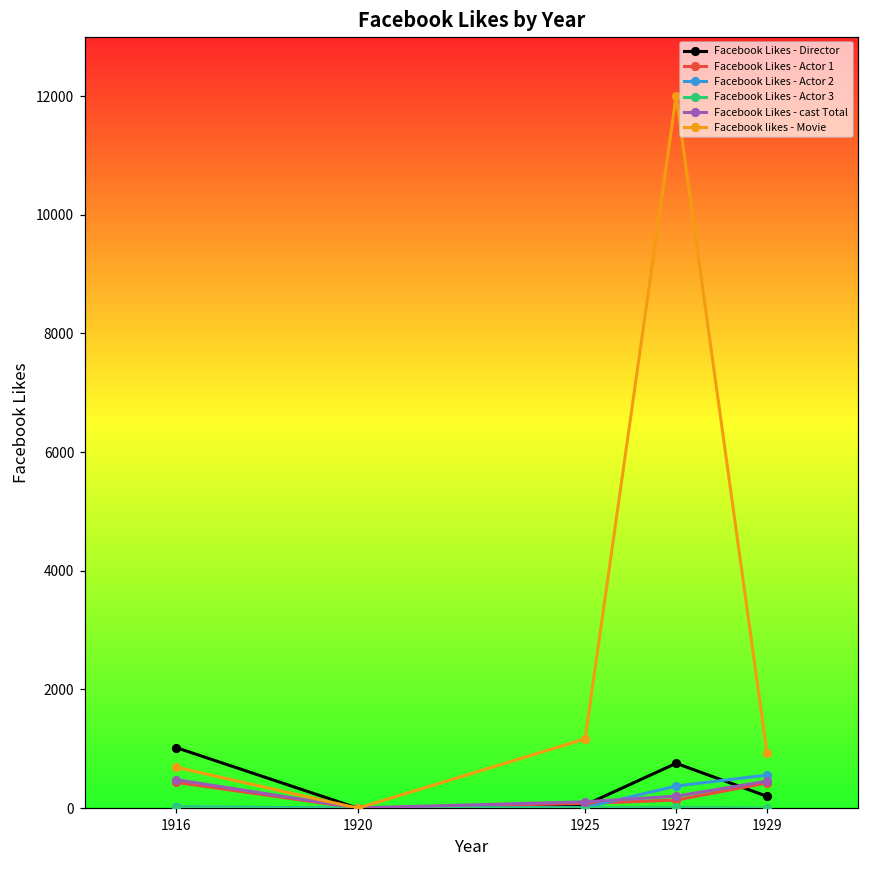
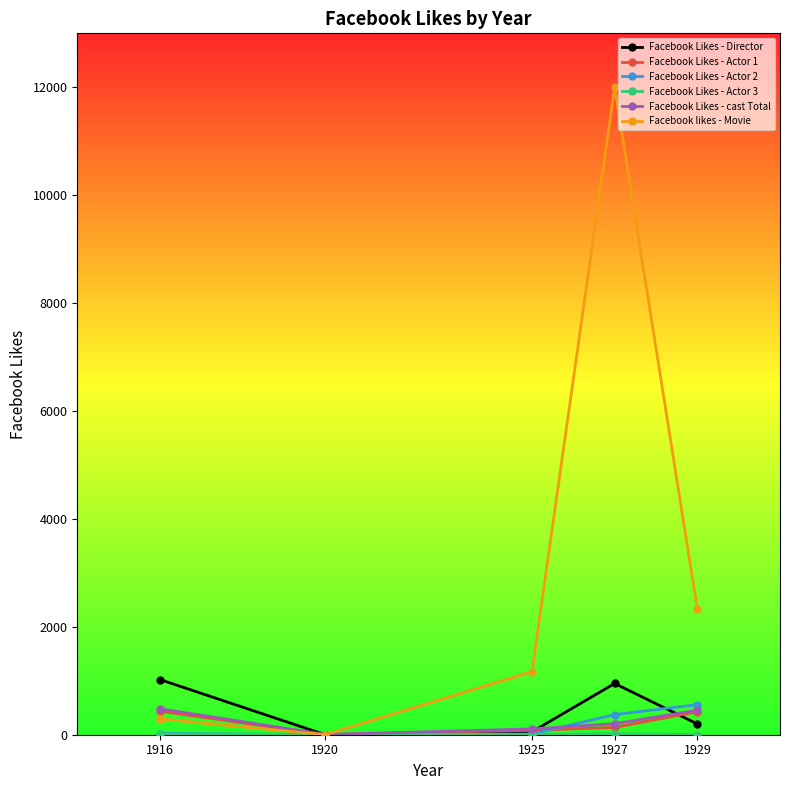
Facebook likes - Movie, 1916: 700 -> 300
Facebook Likes - Director, 1927: 800 -> 1000
Facebook likes - Movie, 1929: 900 -> 2300
